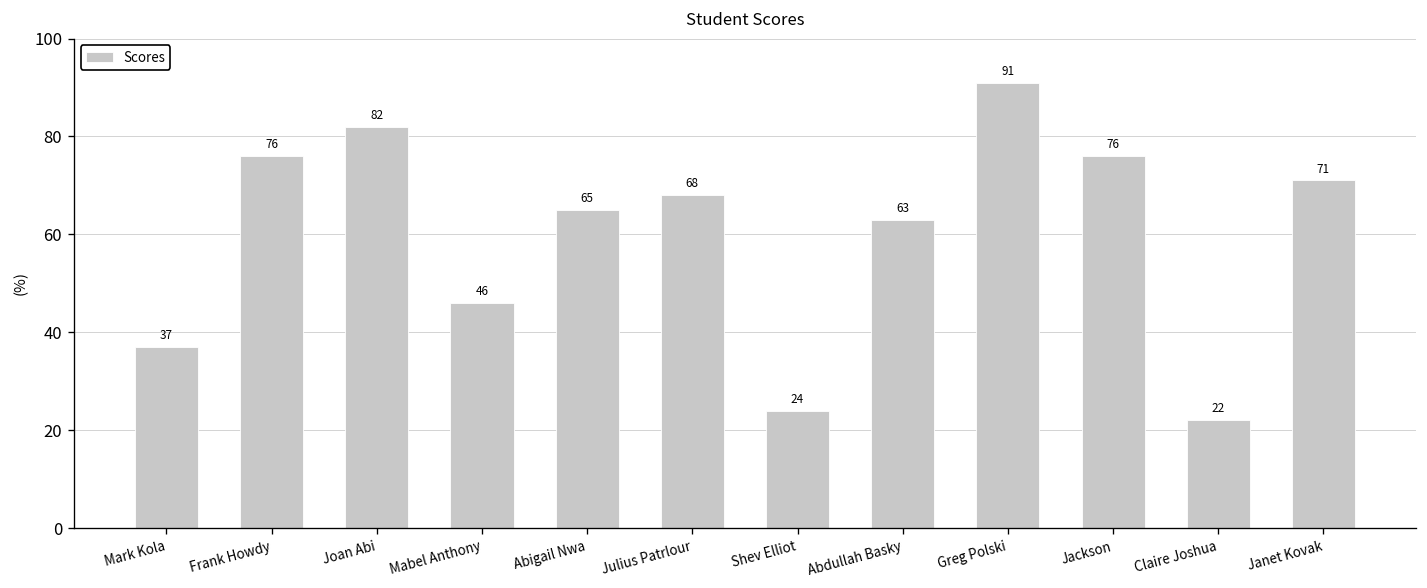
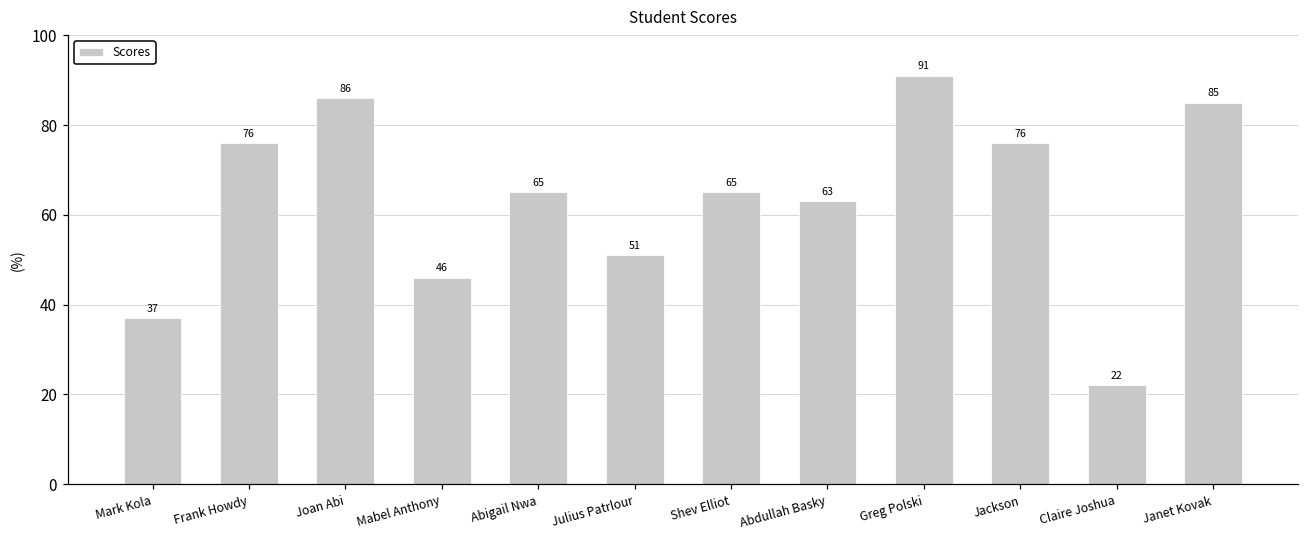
Joan Abi: 82 -> 86
Julius Patrlour: 68 -> 51
Shev Elliot: 24 -> 65
Janet Kovak: 71 -> 85
